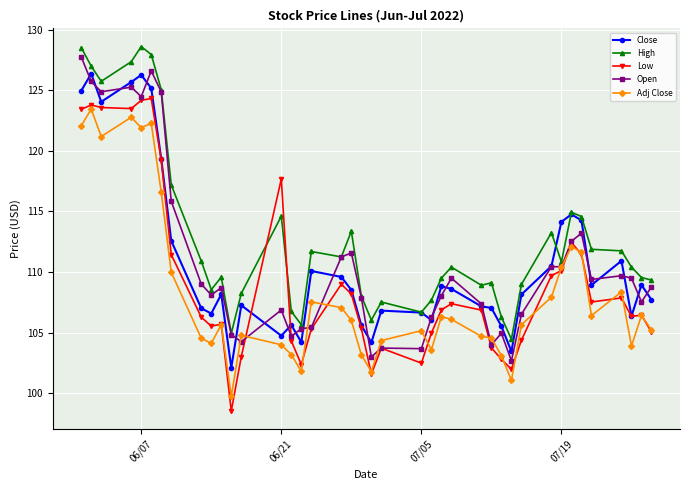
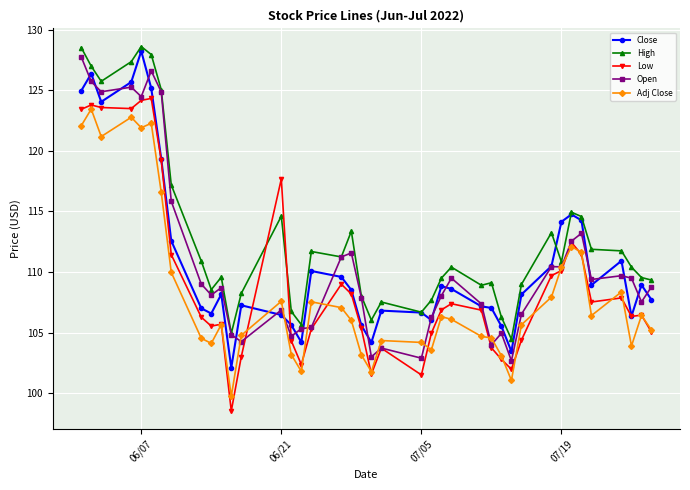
Close, 06/07: 126.3 -> 128.2
Close, 06/21: 104.7 -> 106.5
Adj Close, 06/21: 104.0 -> 107.6
Low, 07/05: 102.5 -> 101.5
Open, 07/05: 103.7 -> 102.9
Adj Close, 07/05: 105.2 -> 104.2
